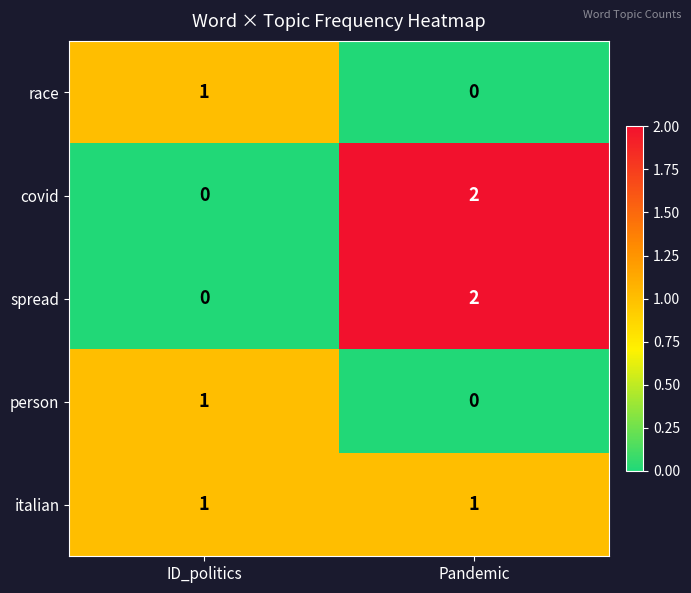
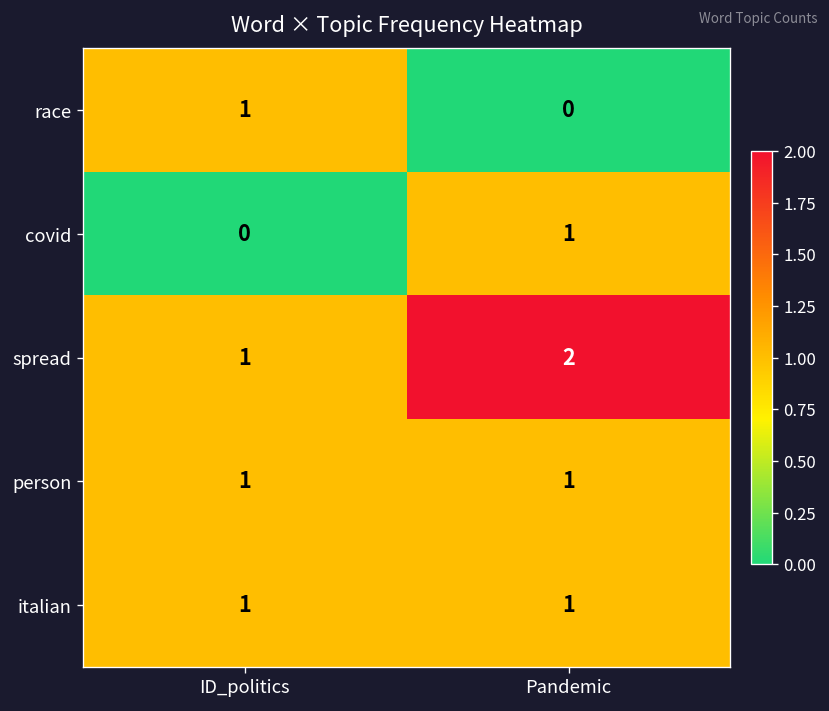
covid, Pandemic: 2 -> 1
spread, ID_politics: 0 -> 1
person, Pandemic: 0 -> 1
